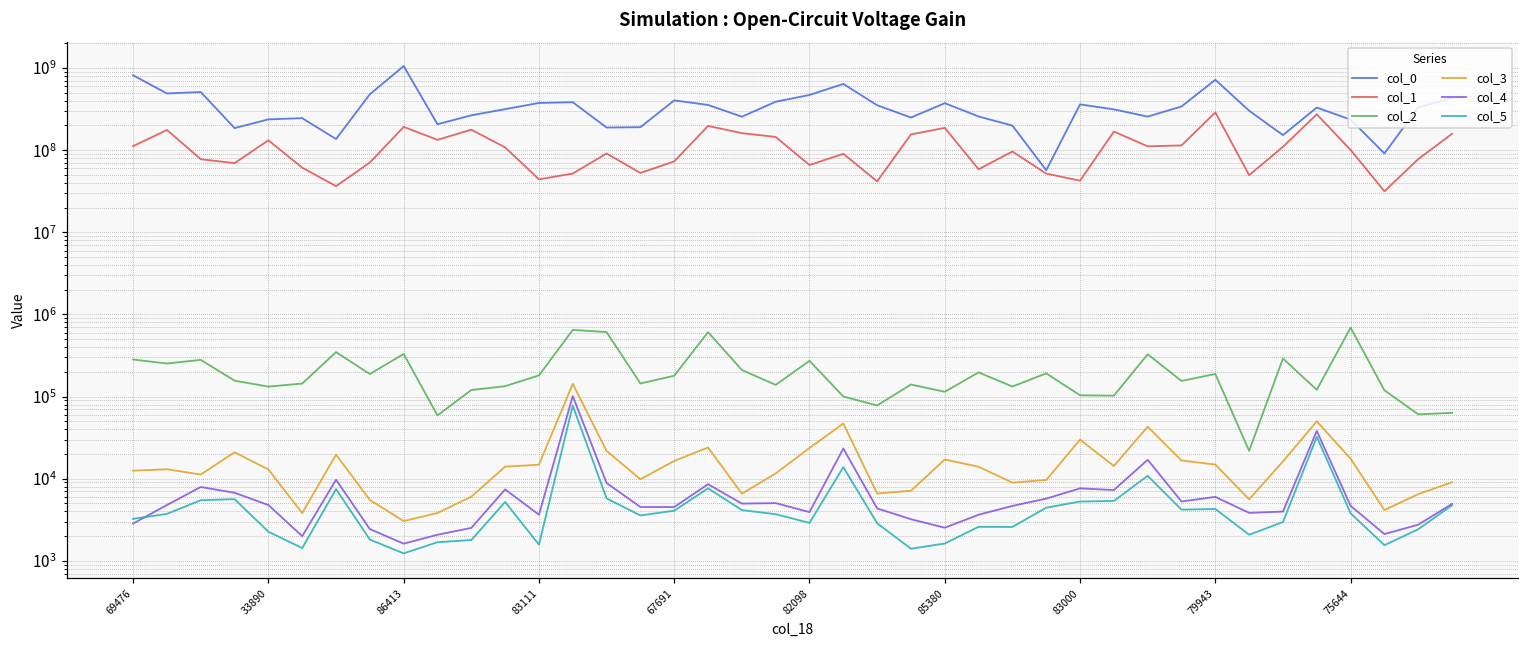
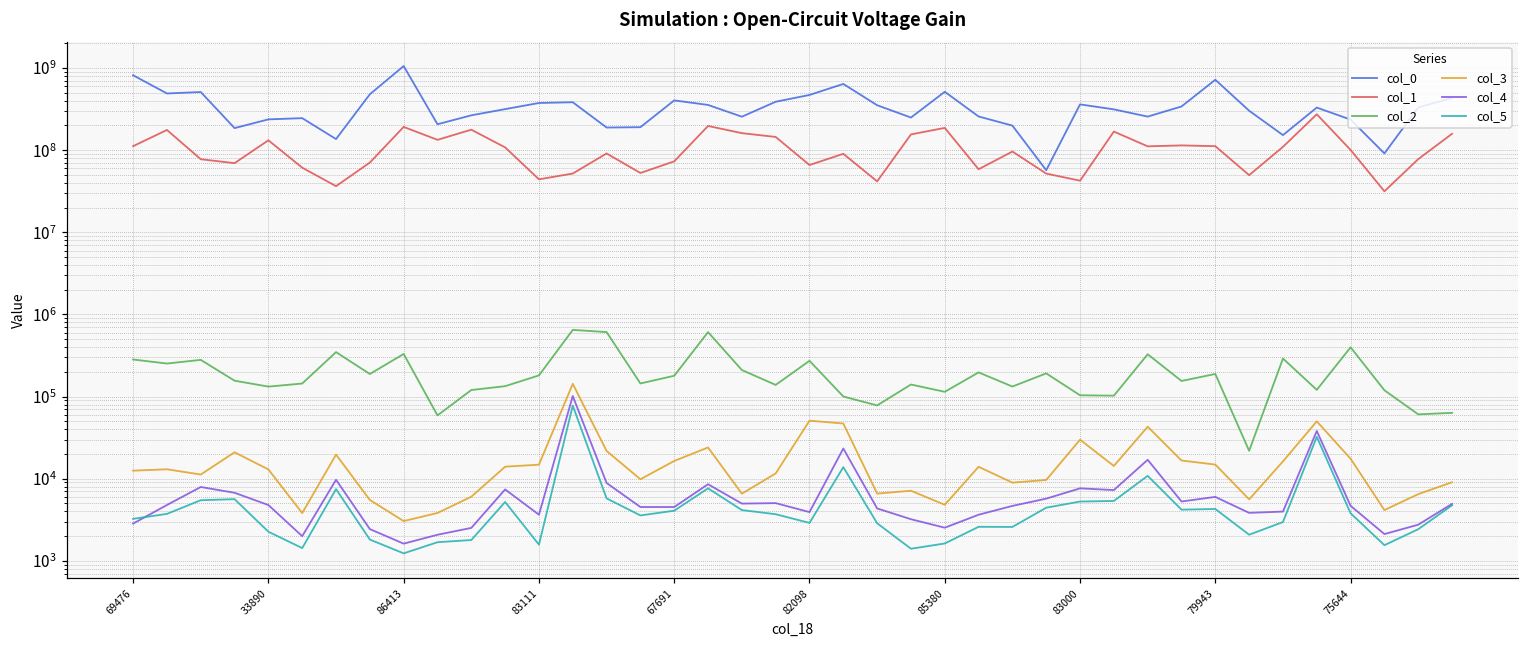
col_3, 82098: 24000 -> 50000
col_0, 85380: 400000000 -> 500000000
col_3, 85380: 17000 -> 5000
col_1, 79943: 290000000 -> 110000000
col_2, 75644: 700000 -> 400000
